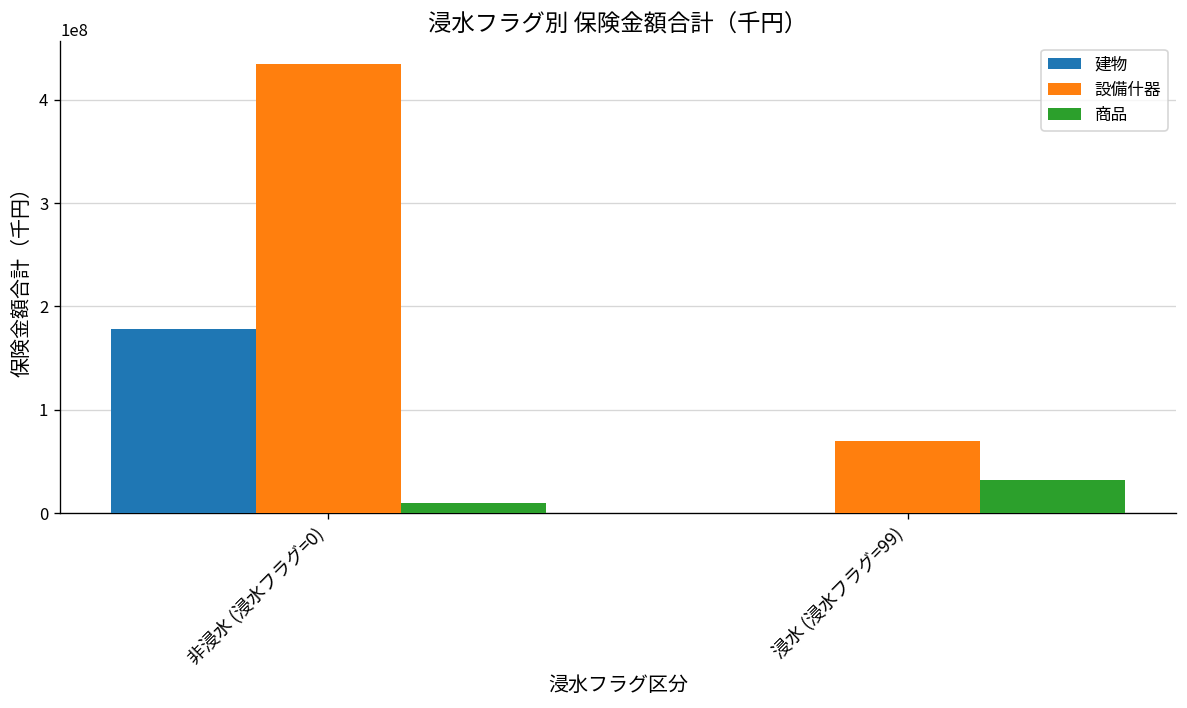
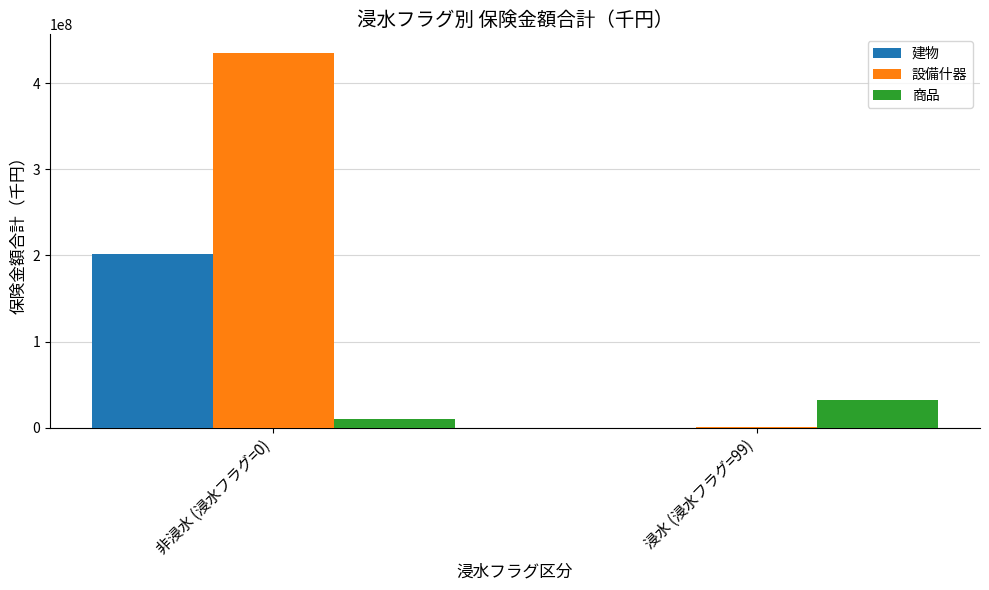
建物, 非浸水 (浸水フラグ=0): 180000000 -> 200000000
設備什器, 浸水 (浸水フラグ=99): 70000000 -> 0
